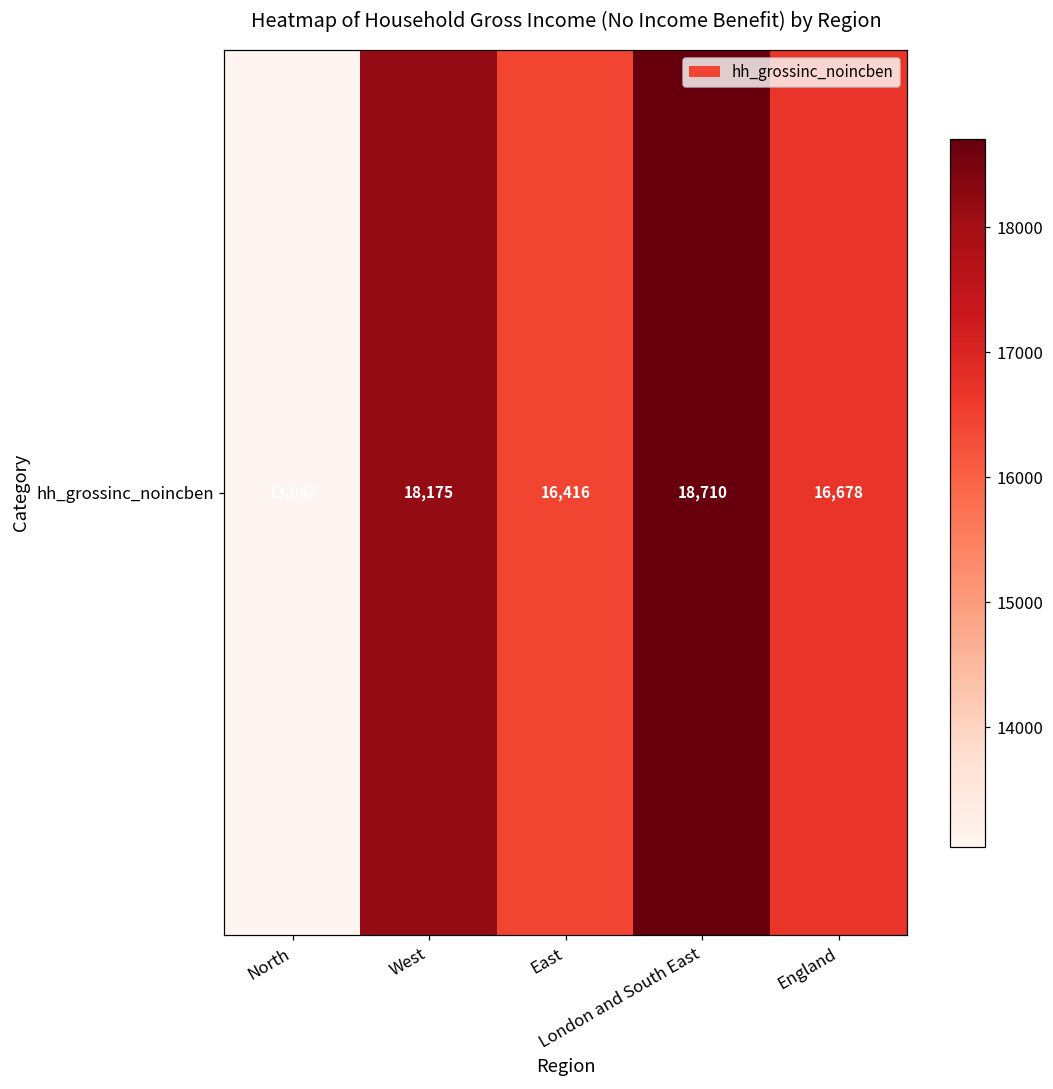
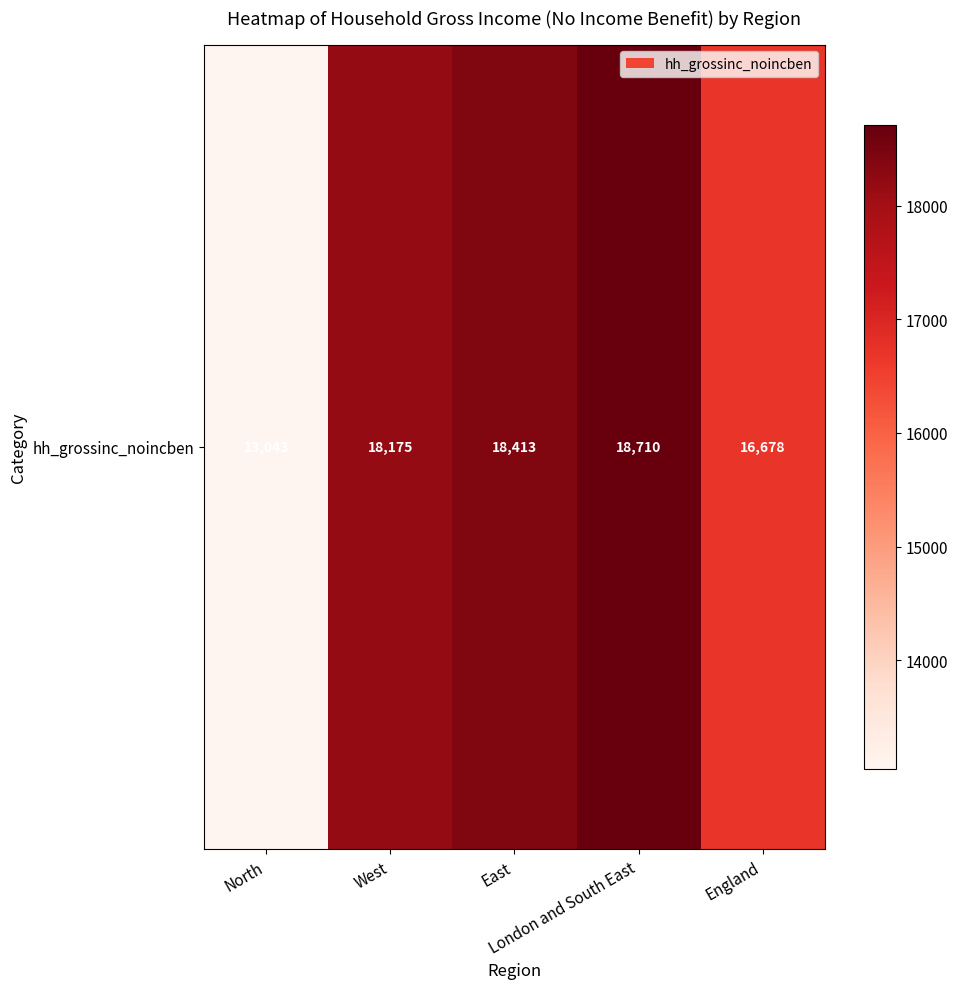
hh_grossinc_noincben, East: 16,416 -> 18,413
